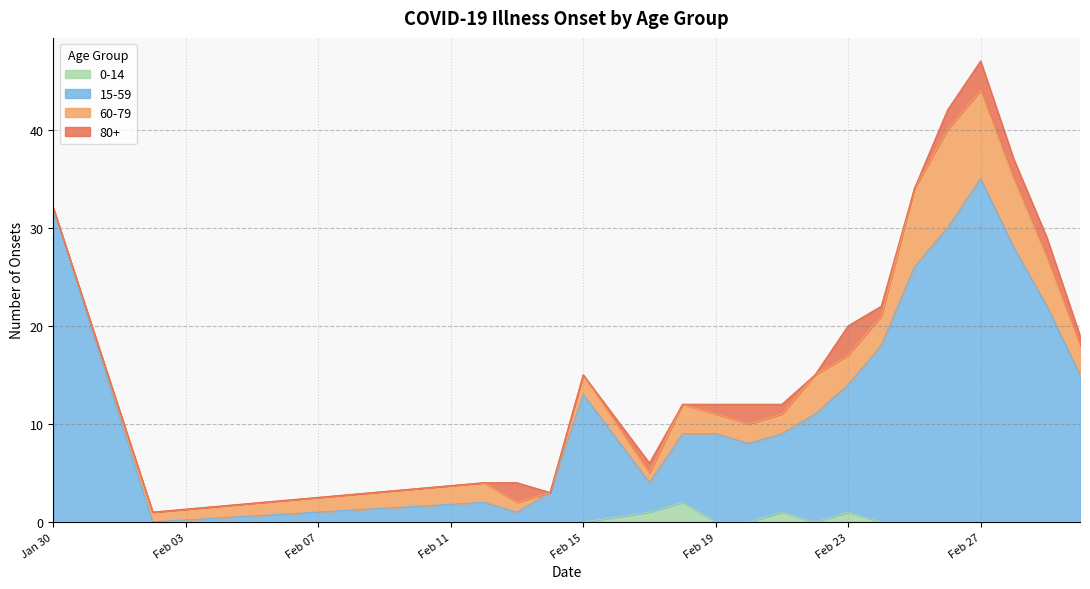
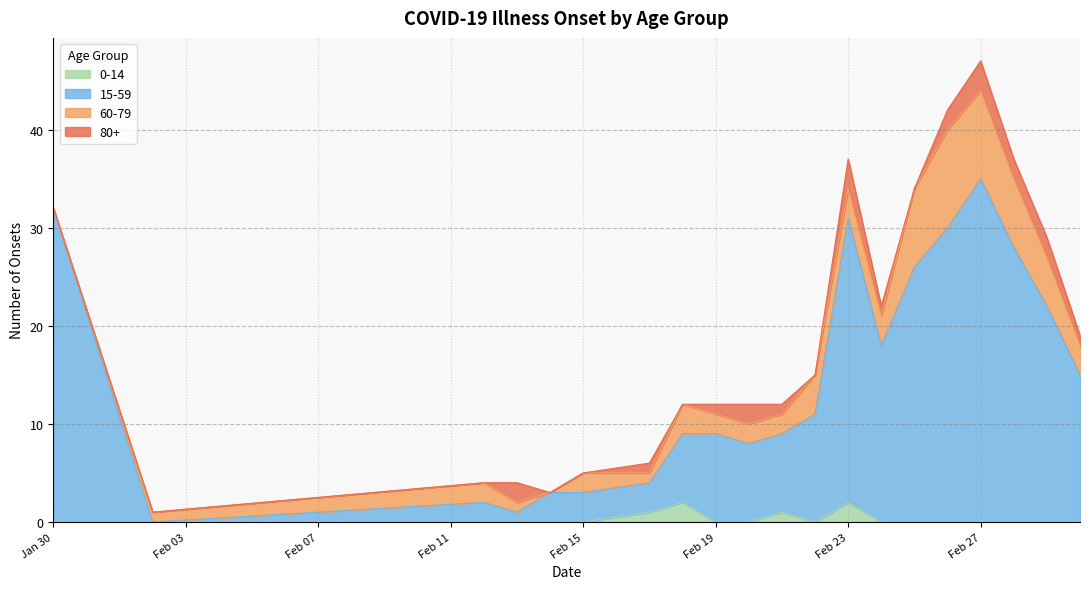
15-59, Feb 15: 13 -> 3
0-14, Feb 23: 1 -> 2
15-59, Feb 23: 13 -> 29
